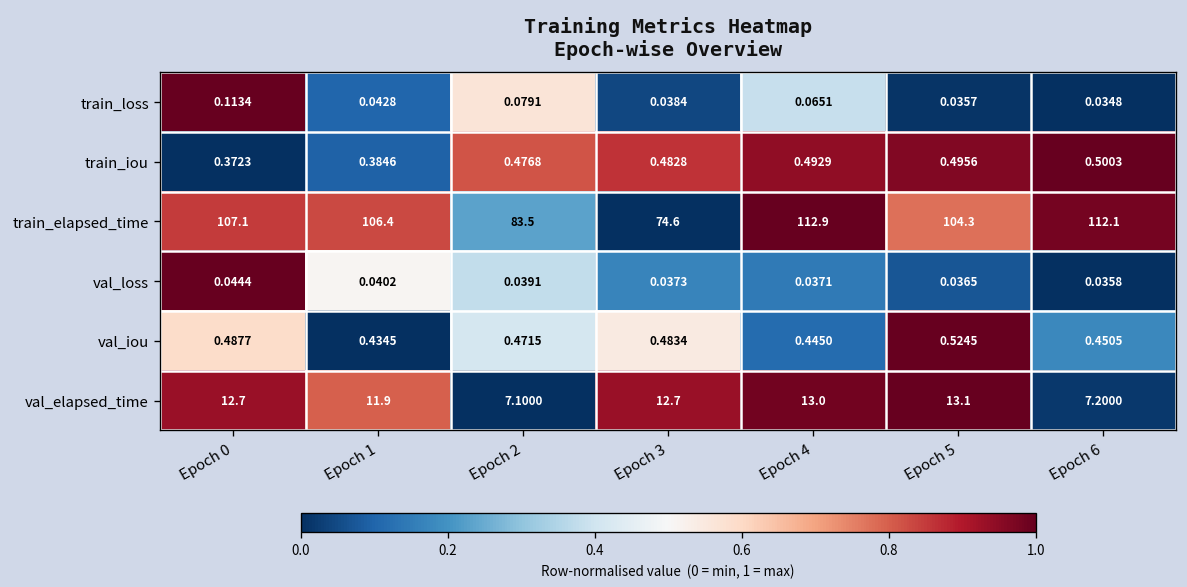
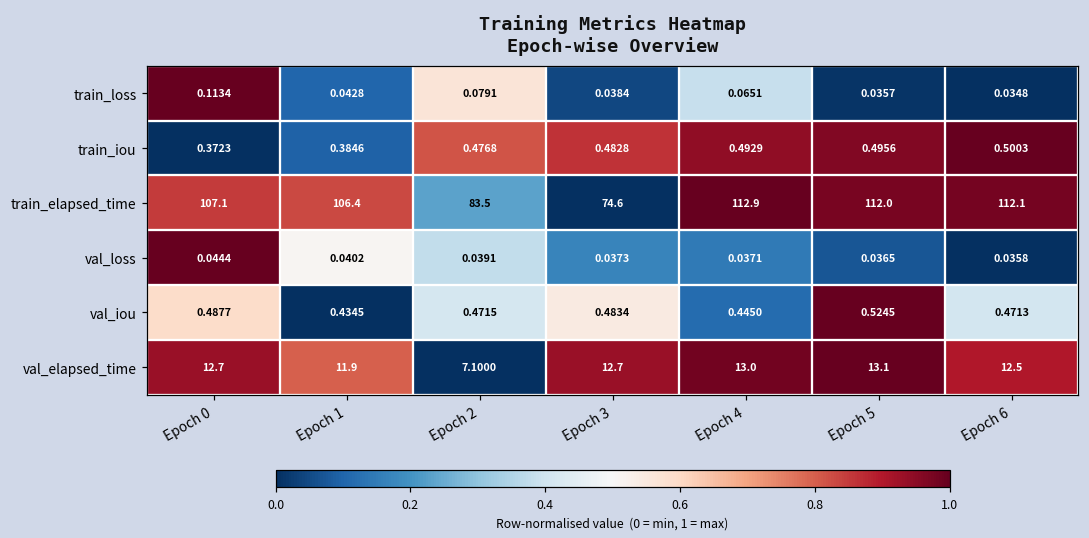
train_elapsed_time, Epoch 5: 104.3 -> 112.0
val_iou, Epoch 6: 0.4505 -> 0.4713
val_elapsed_time, Epoch 6: 7.2000 -> 12.5
